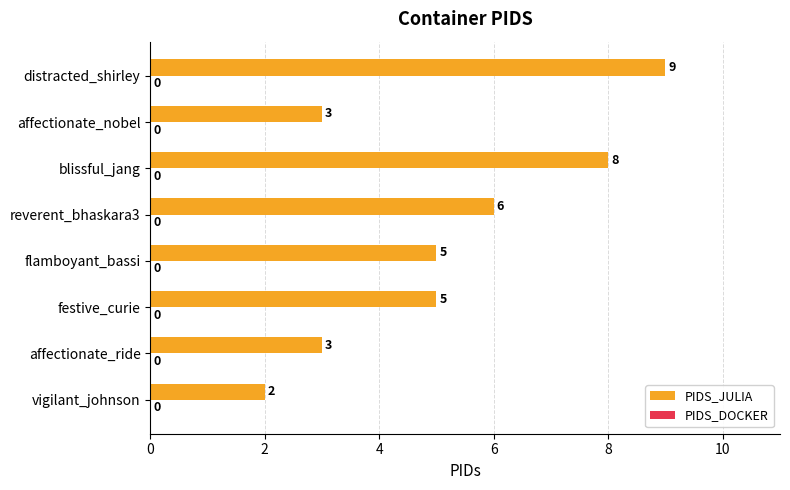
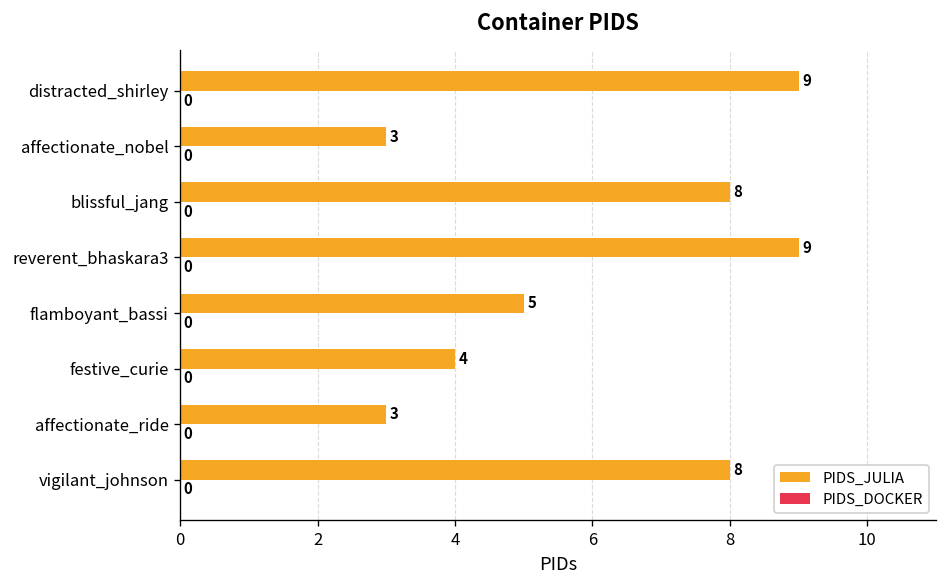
PIDS_JULIA, reverent_bhaskara3: 6 -> 9
PIDS_JULIA, festive_curie: 5 -> 4
PIDS_JULIA, vigilant_johnson: 2 -> 8
